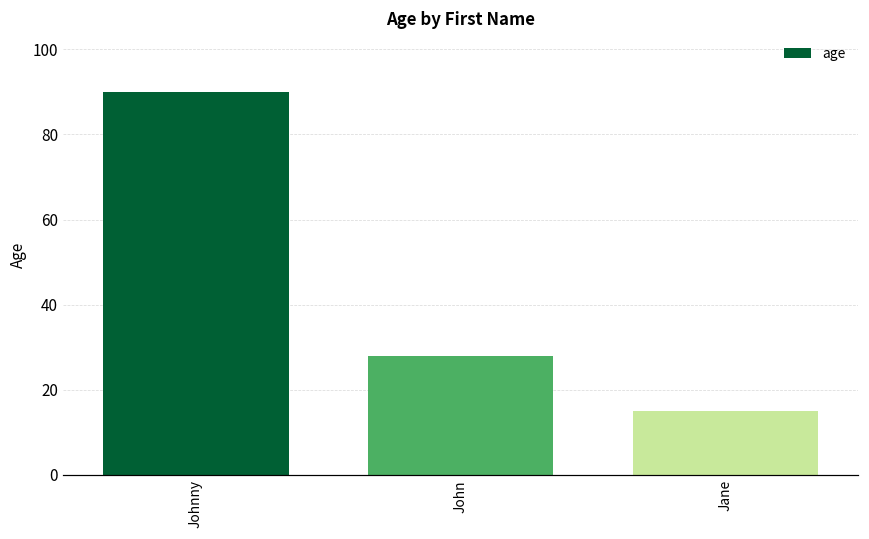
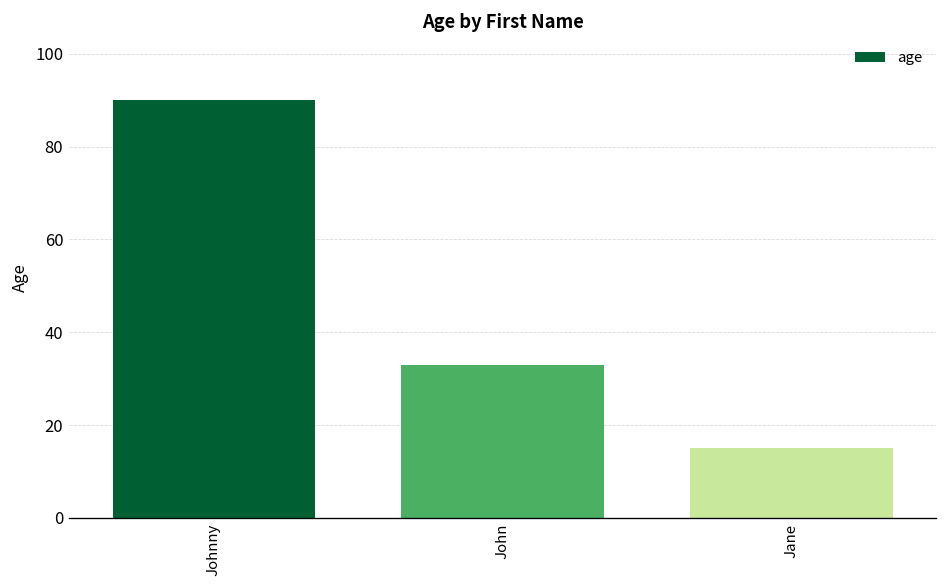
John: 28 -> 33
